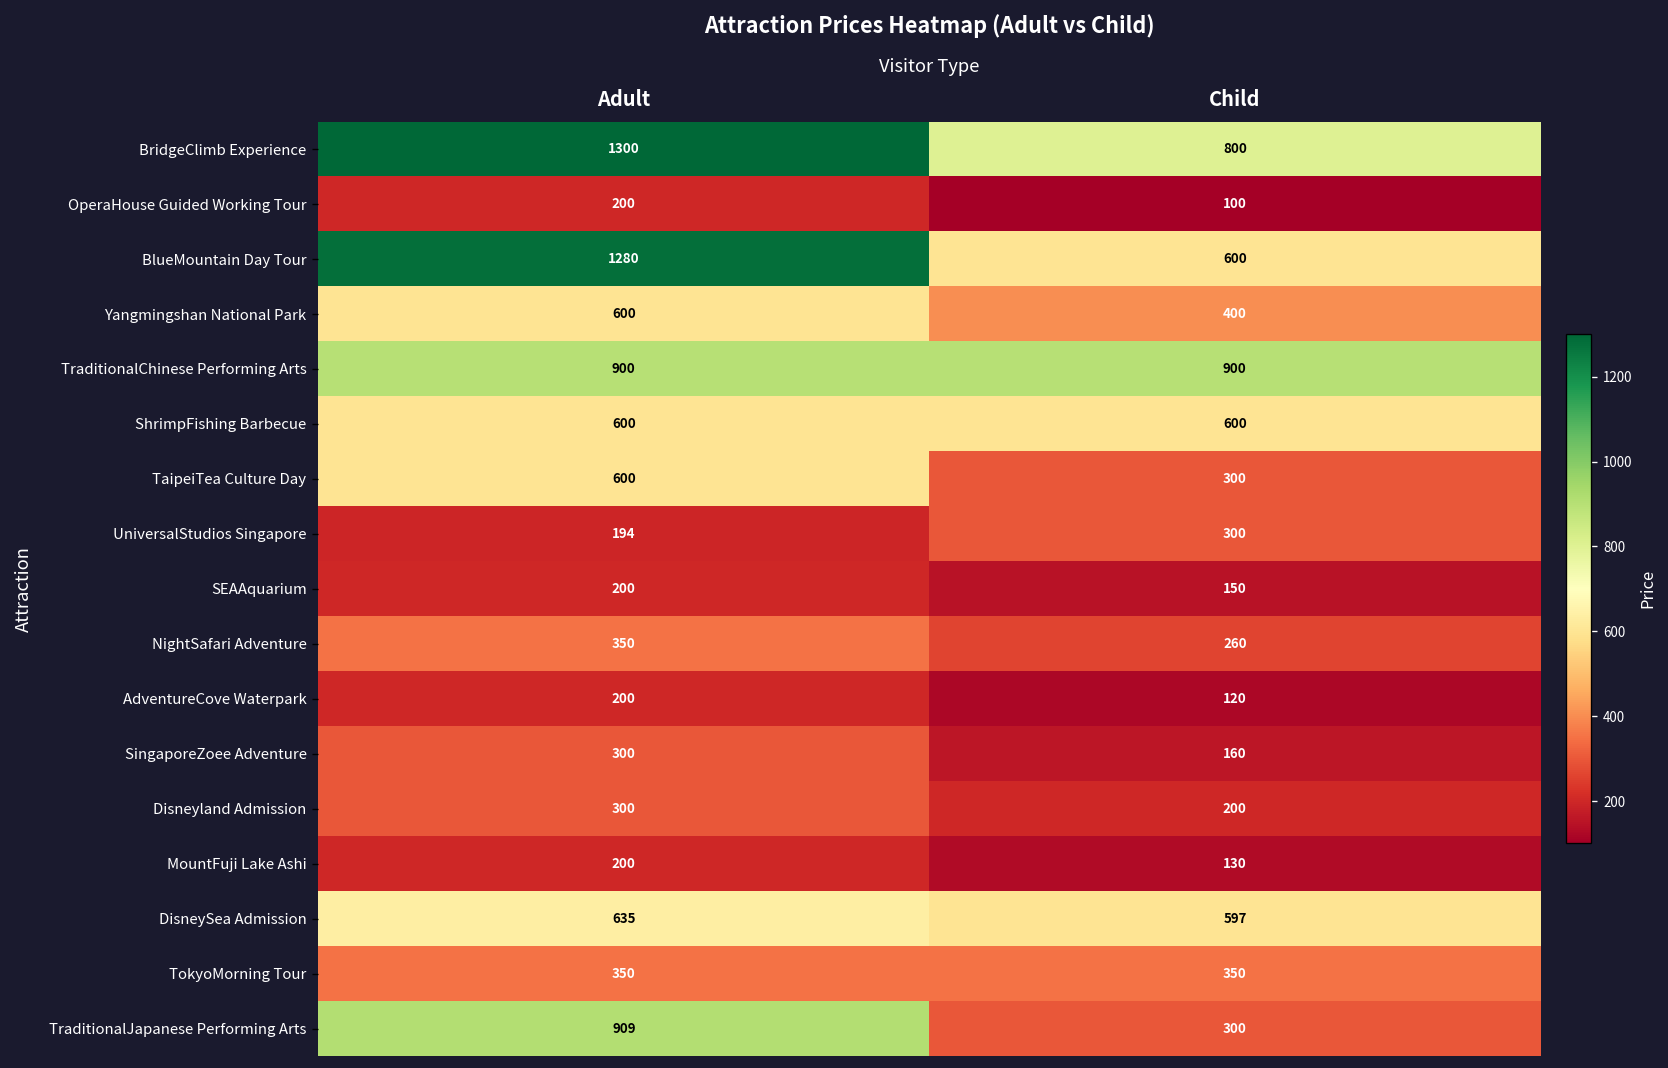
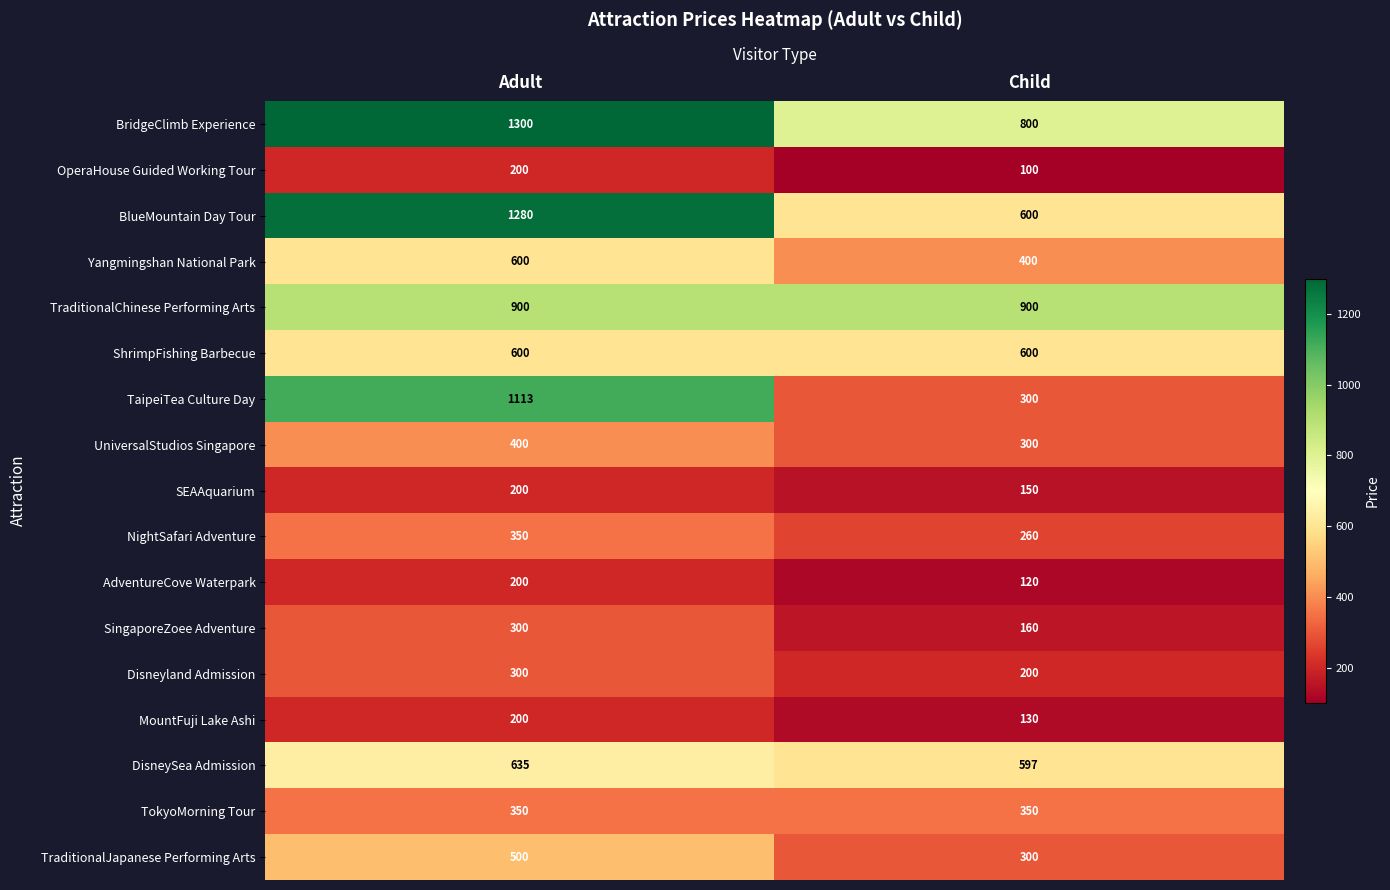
TaipeiTea Culture Day, Adult: 600 -> 1113
UniversalStudios Singapore, Adult: 194 -> 400
TraditionalJapanese Performing Arts, Adult: 909 -> 500
